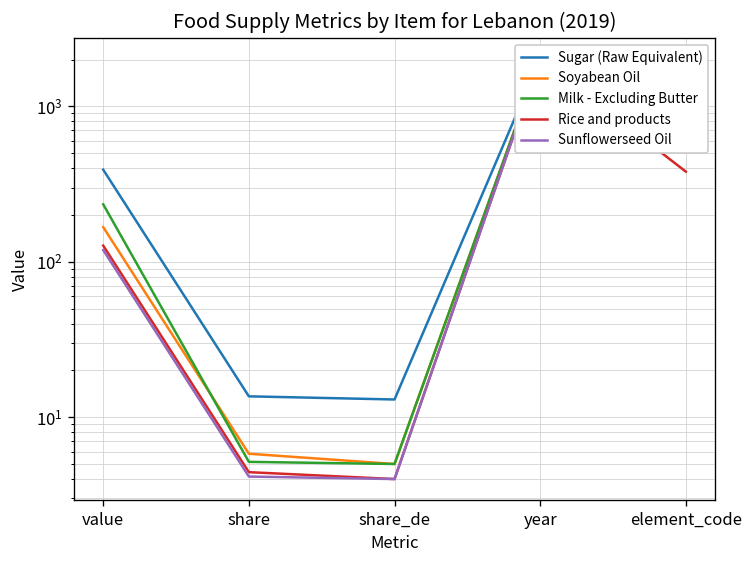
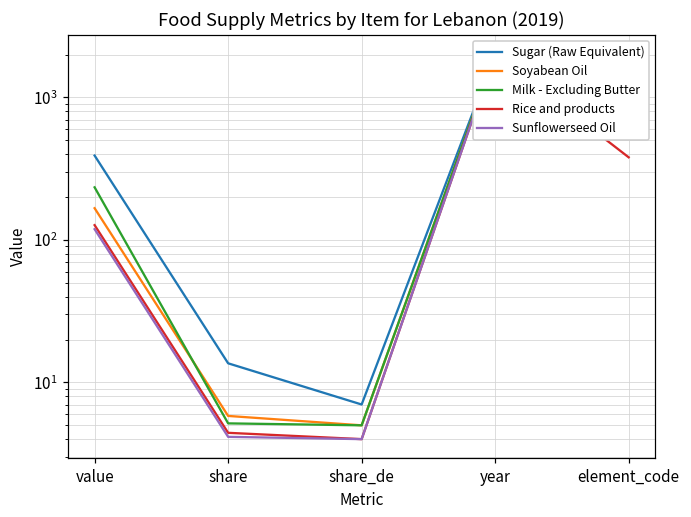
Sugar (Raw Equivalent), share_de: 13 -> 7
